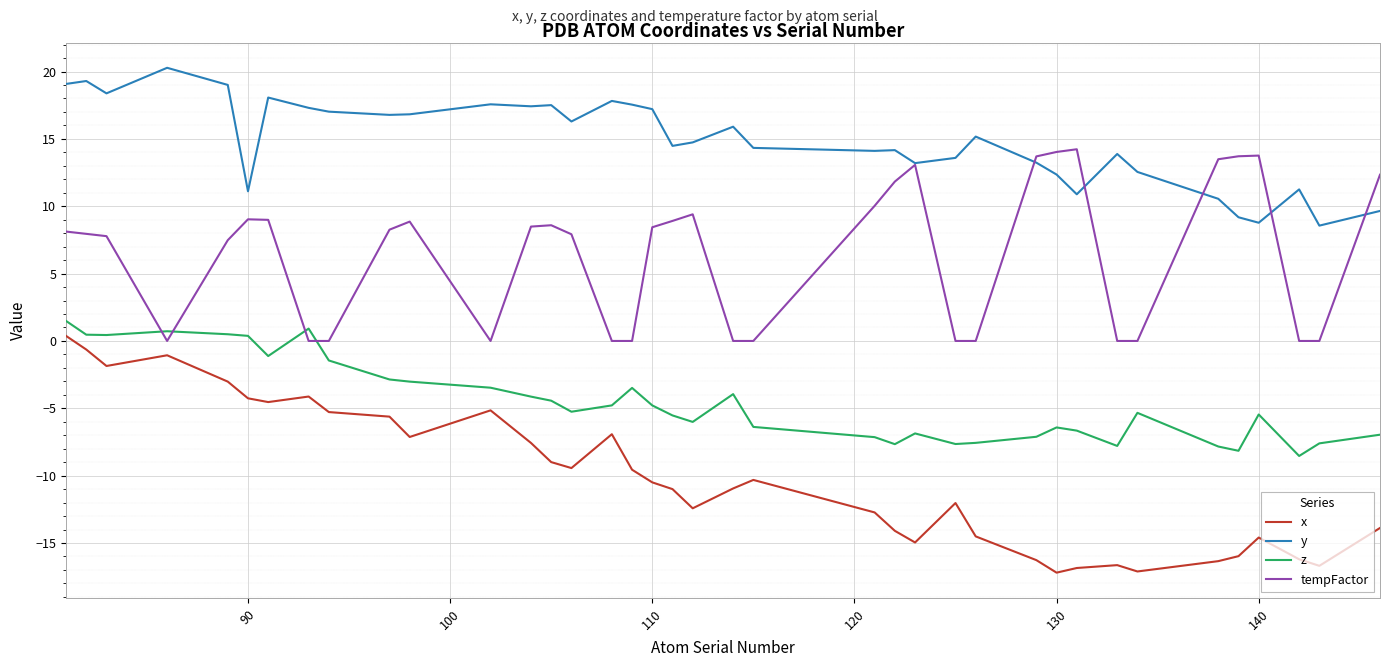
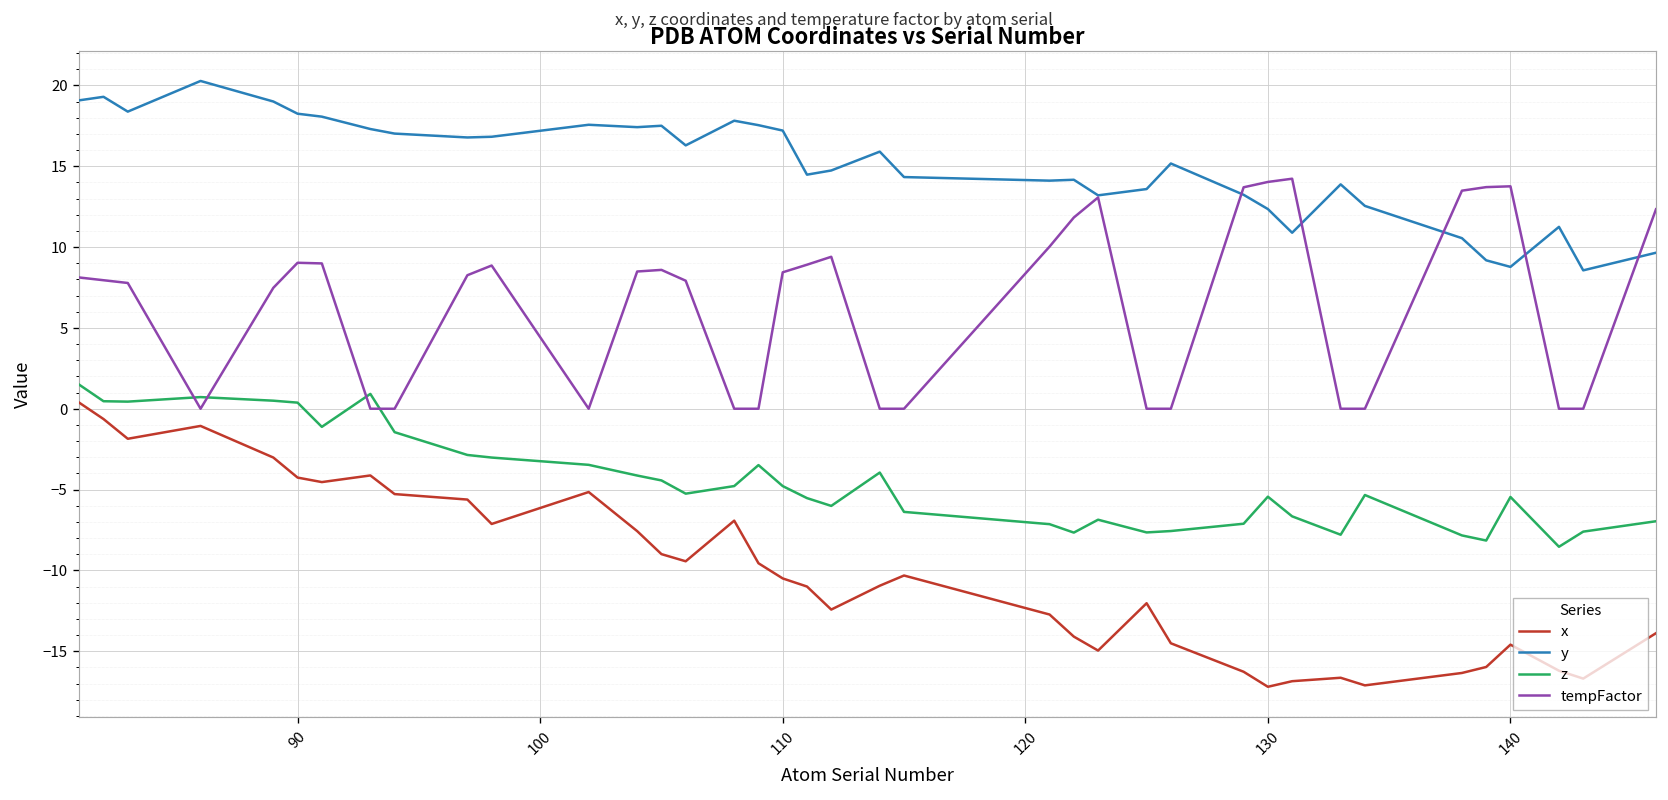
y, 90: 11.1 -> 18.3
z, 130: -6.4 -> -5.4
